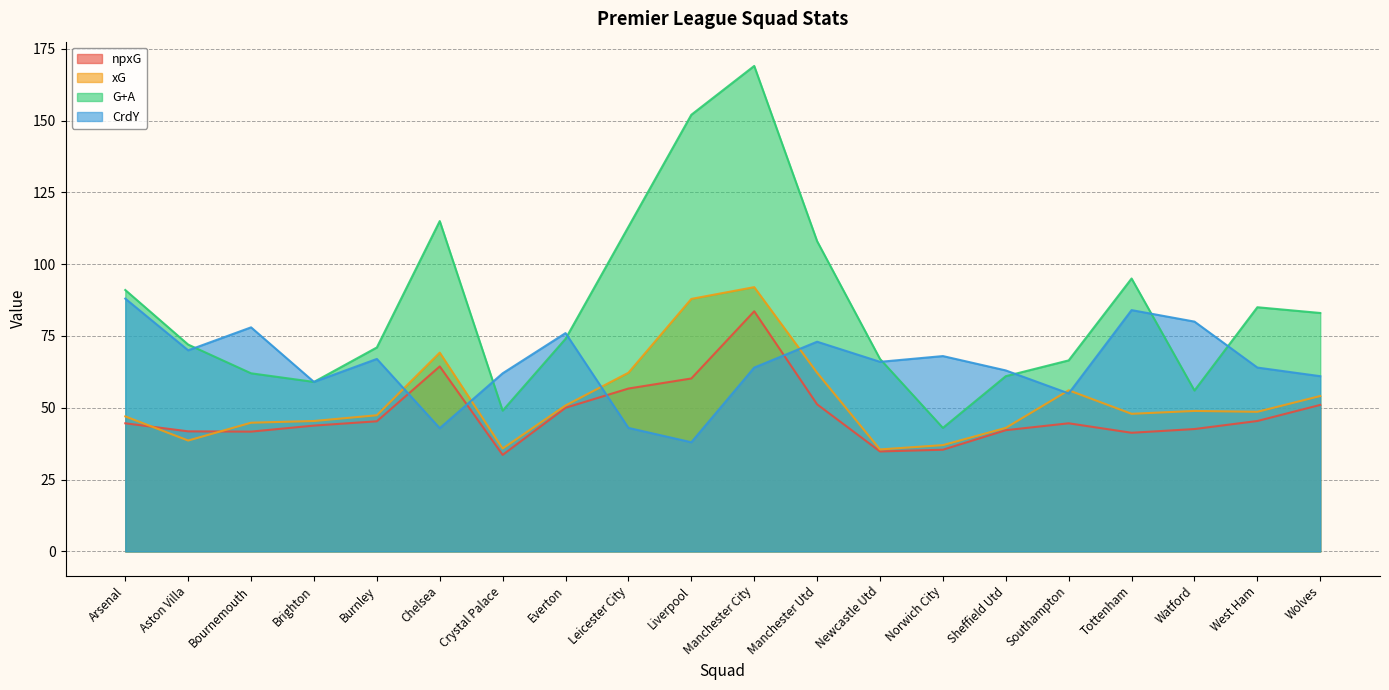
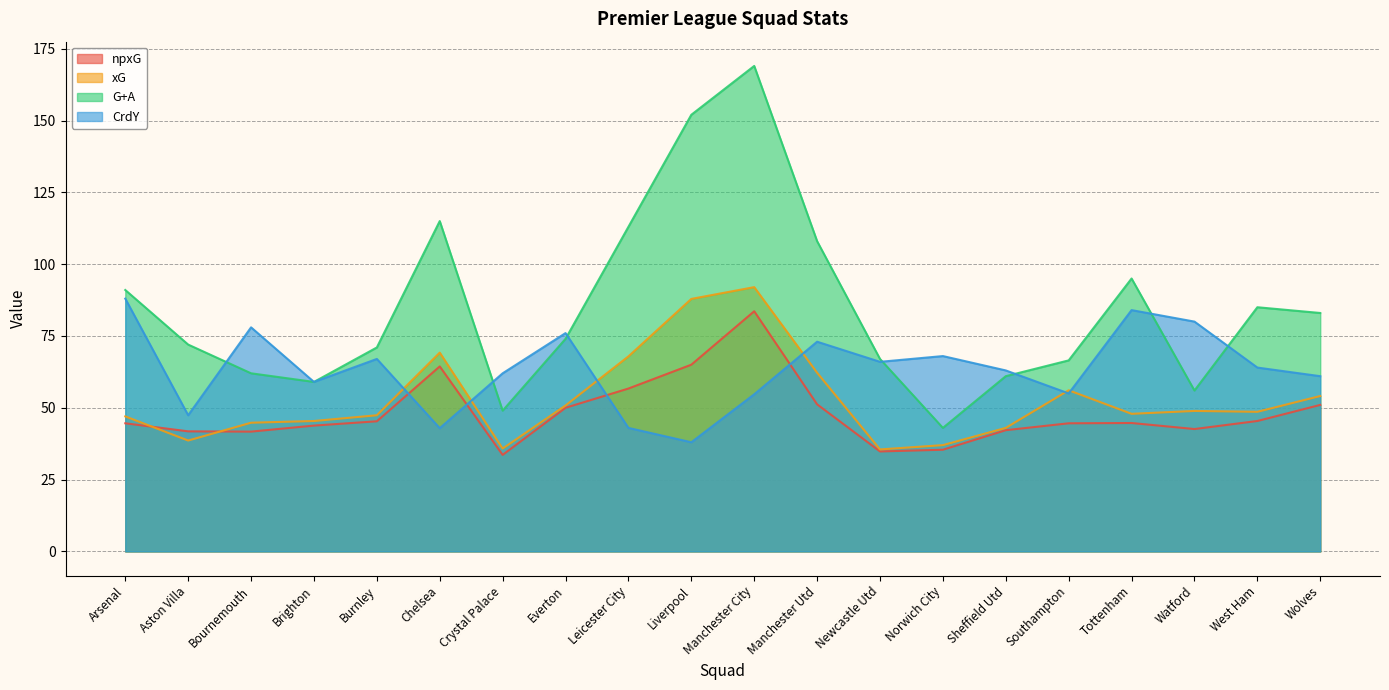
CrdY, Aston Villa: 70 -> 47
xG, Leicester City: 62 -> 68
npxG, Liverpool: 60 -> 65
CrdY, Manchester City: 64 -> 55
npxG, Tottenham: 41 -> 45
